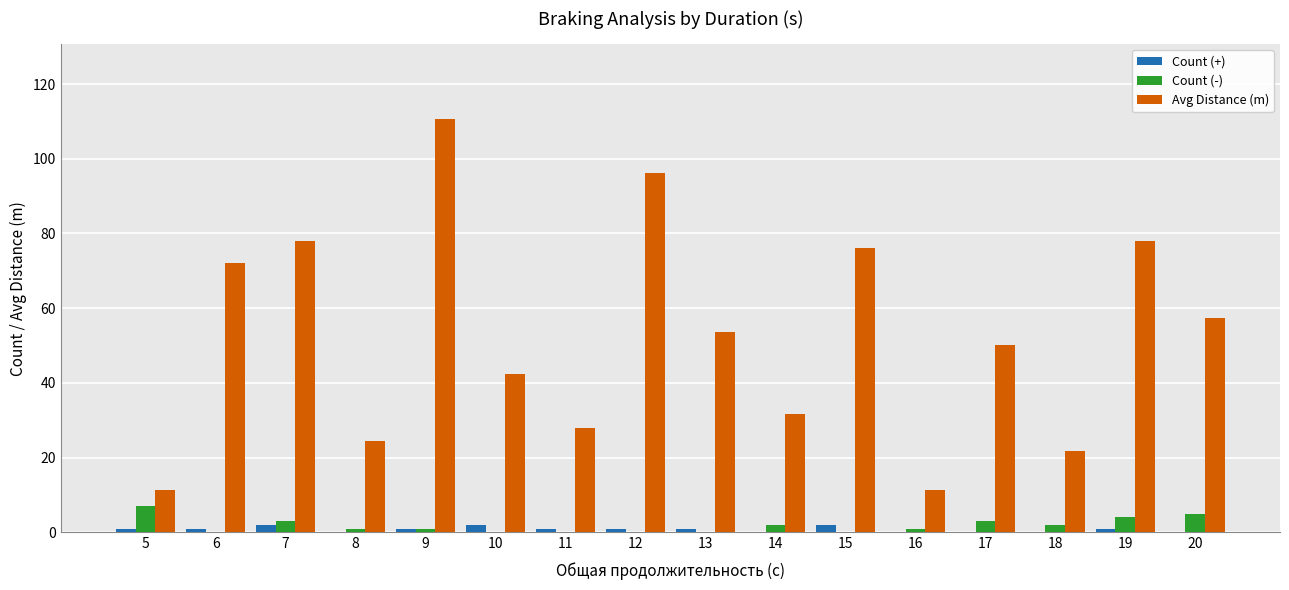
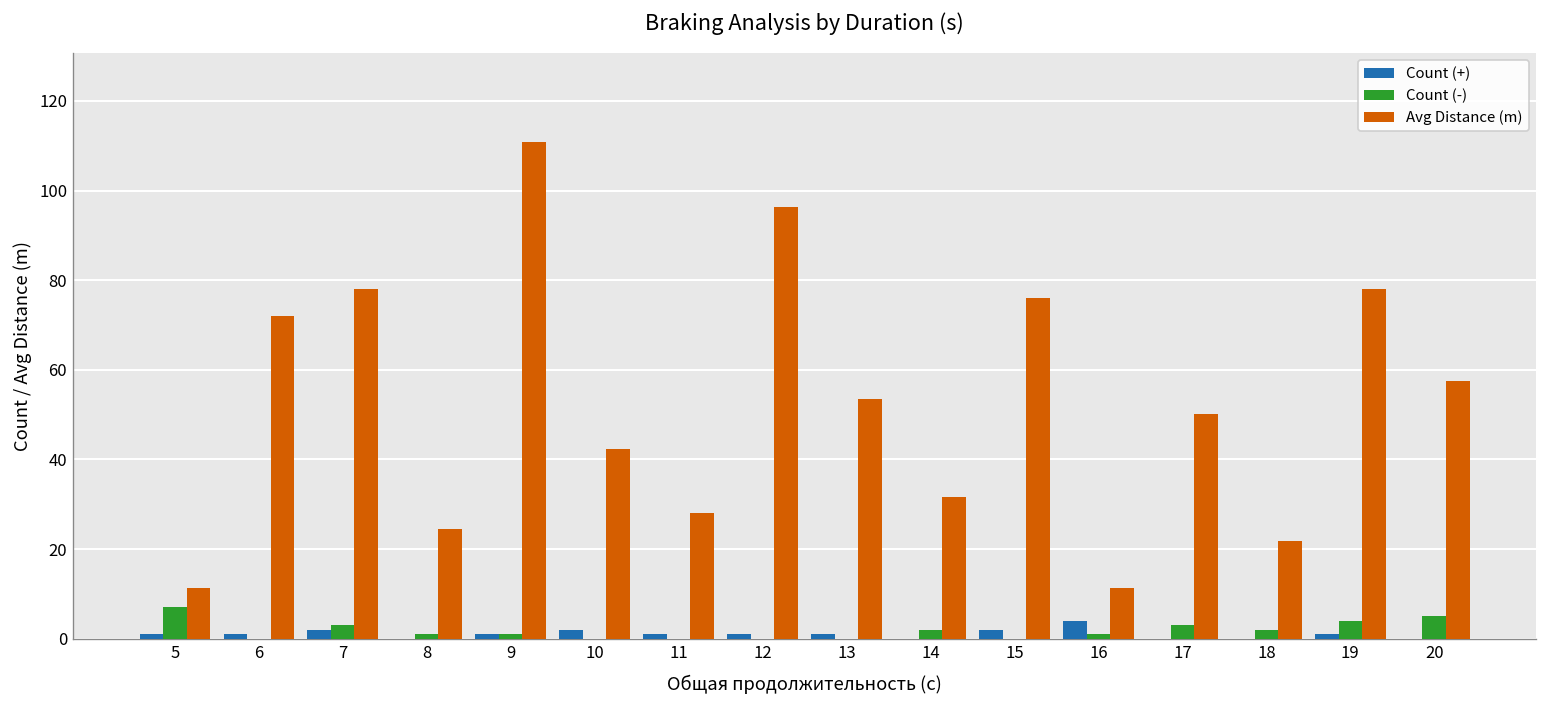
Count (+), 16: 0 -> 4
